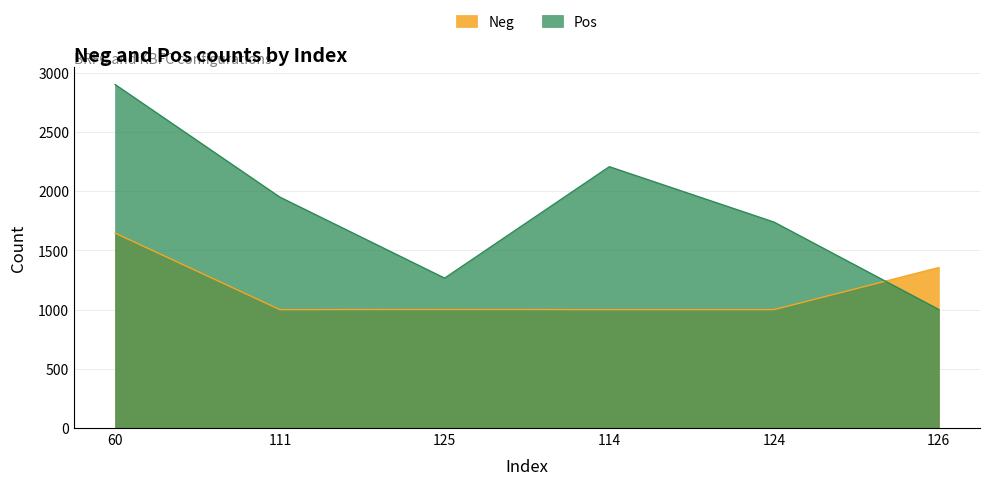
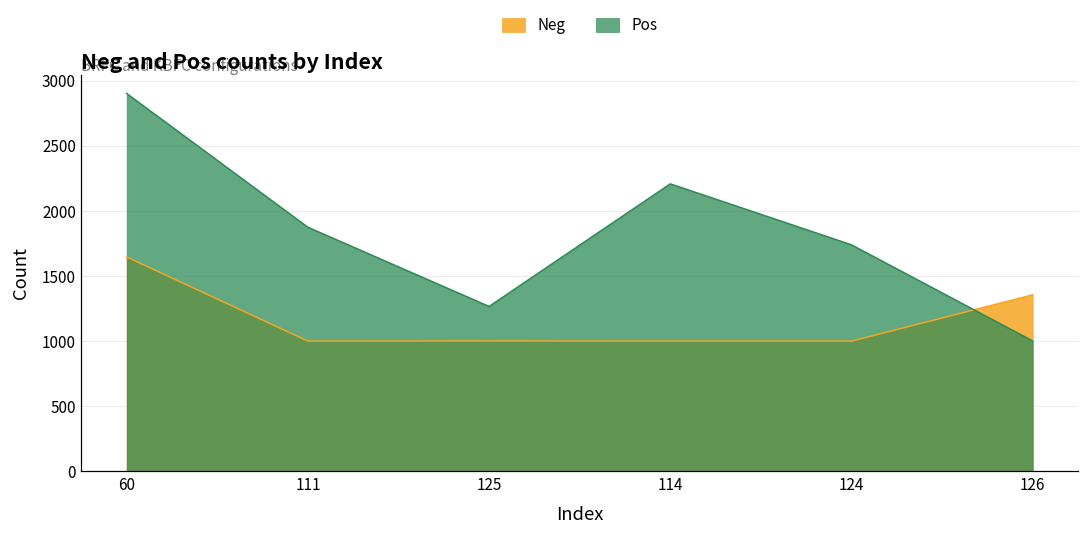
Pos, 111: 1950 -> 1870
